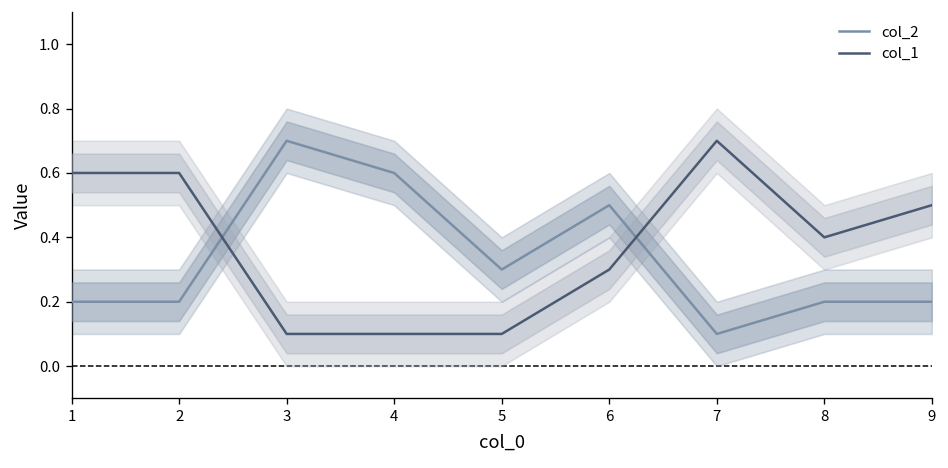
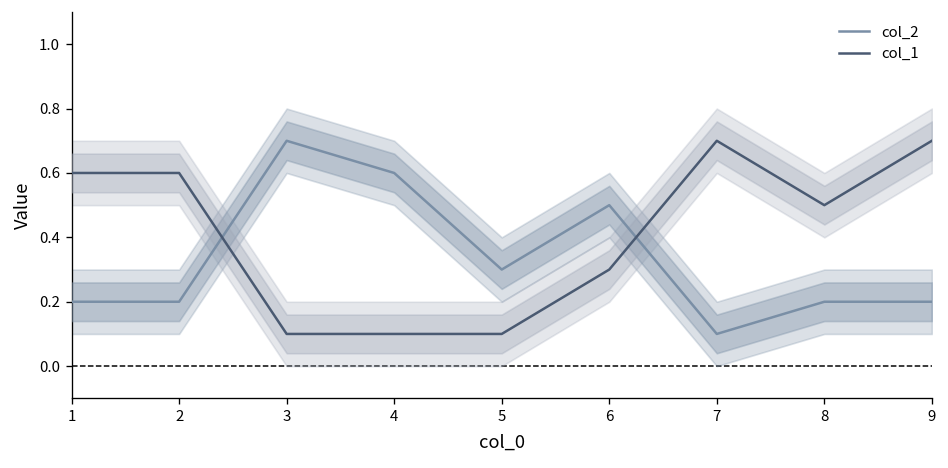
col_1, 8: 0.4 -> 0.5
col_1, 9: 0.5 -> 0.7
